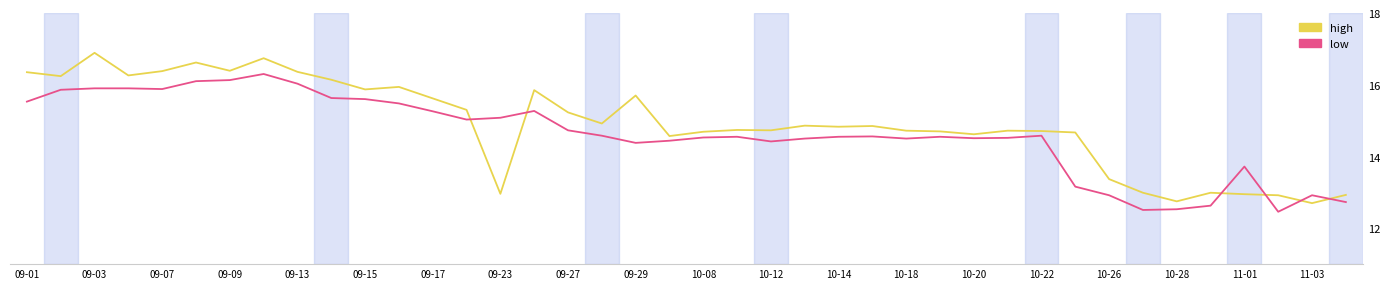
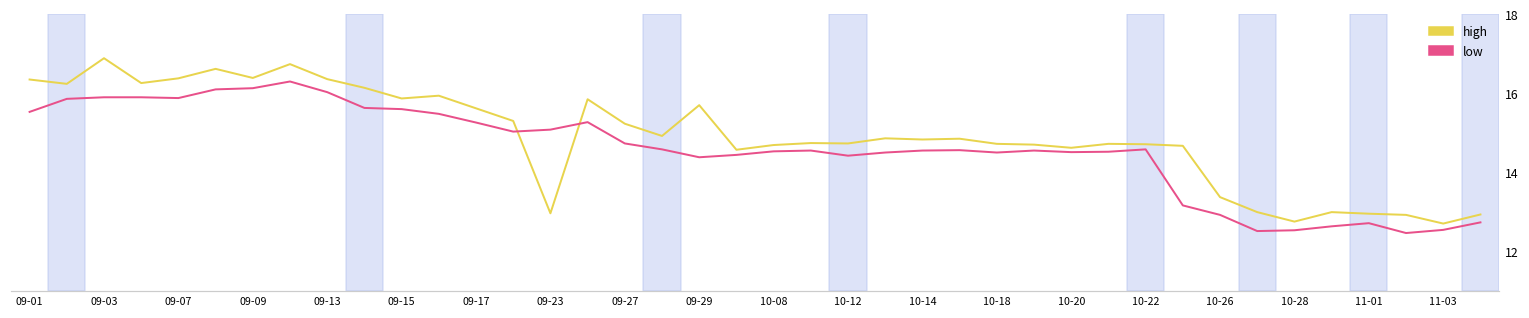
low, 11-01: 13.7 -> 12.7
low, 11-03: 12.9 -> 12.5
